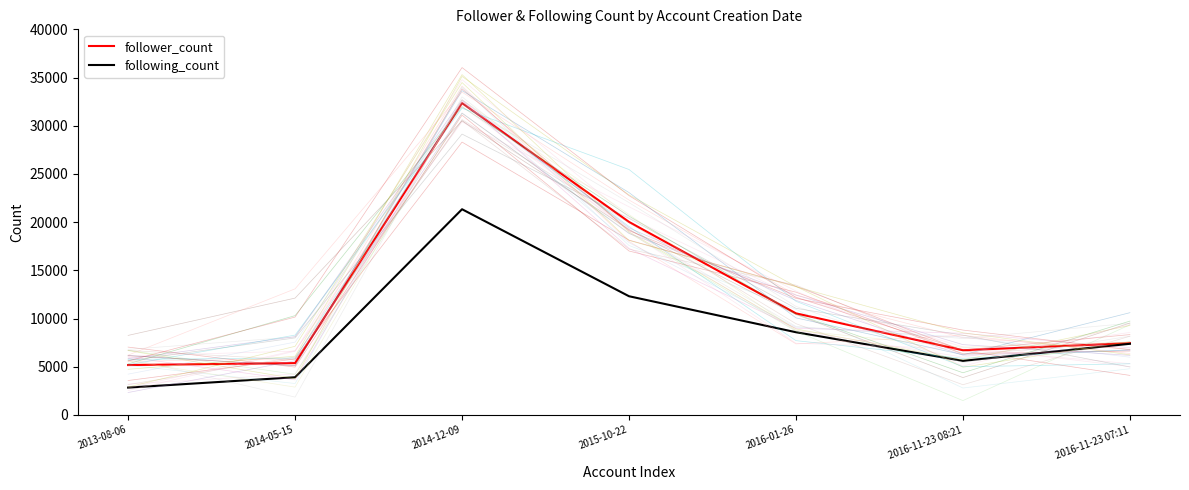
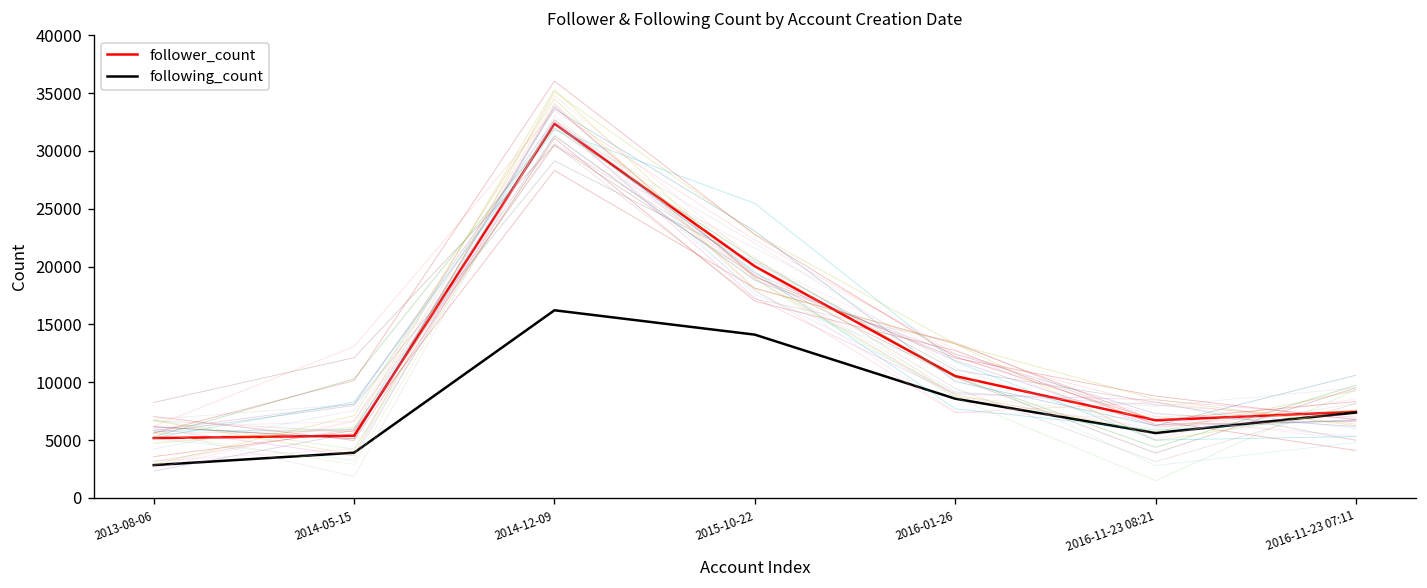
following_count, 2014-12-09: 21000 -> 16000
following_count, 2015-10-22: 12000 -> 14000
